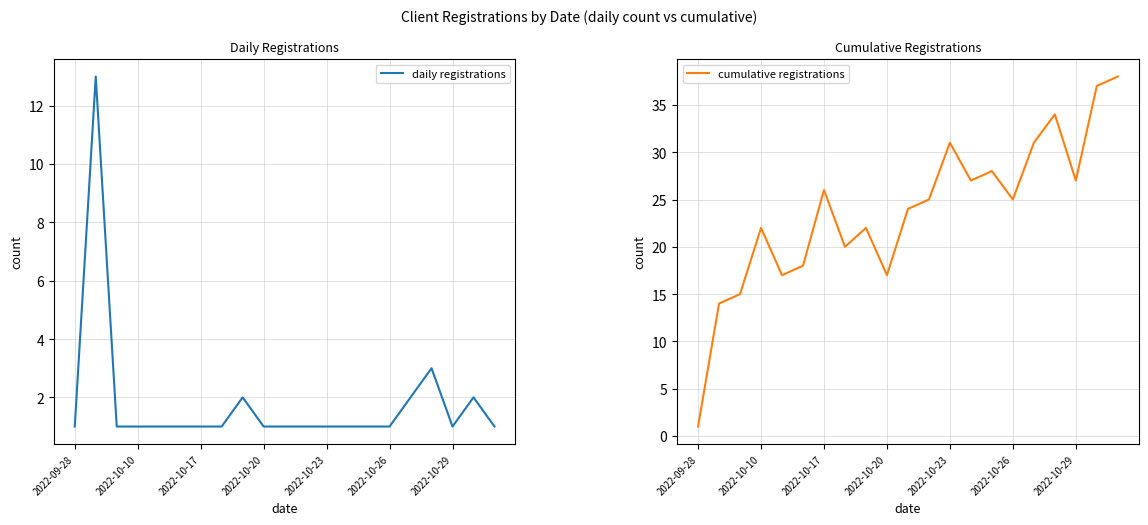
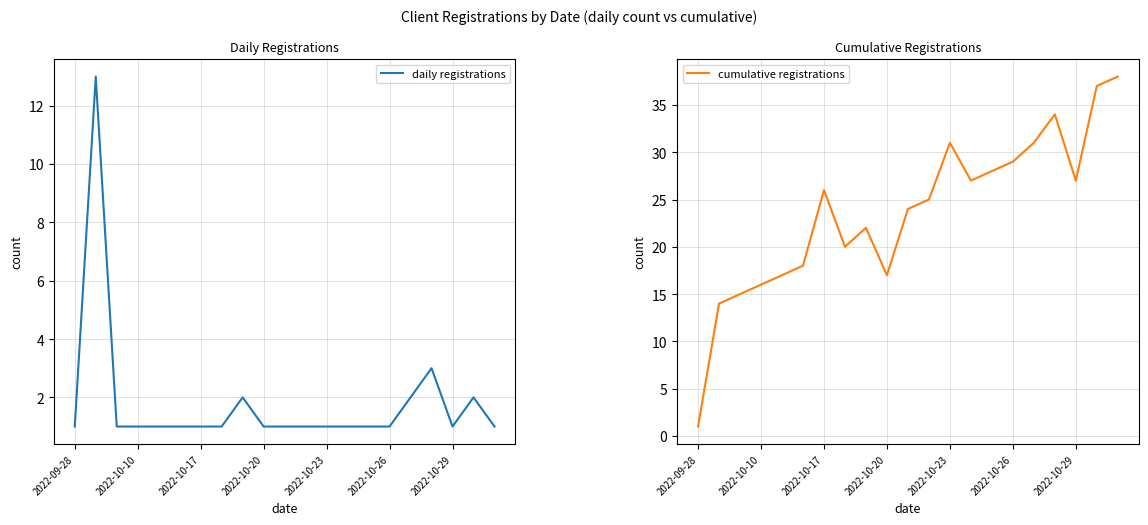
Cumulative Registrations, 2022-10-10: 22 -> 16
Cumulative Registrations, 2022-10-26: 25 -> 29
